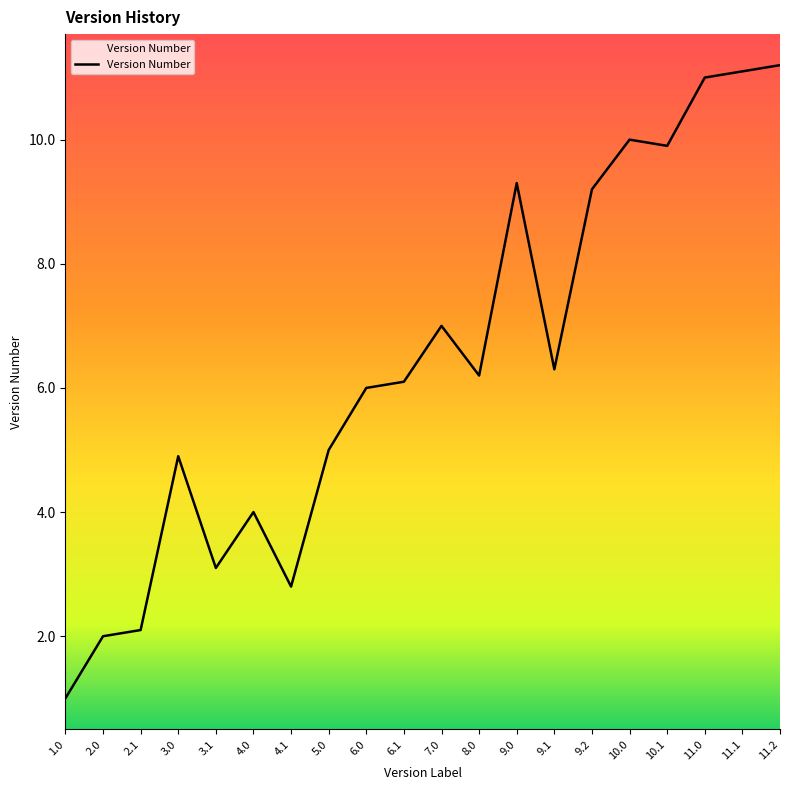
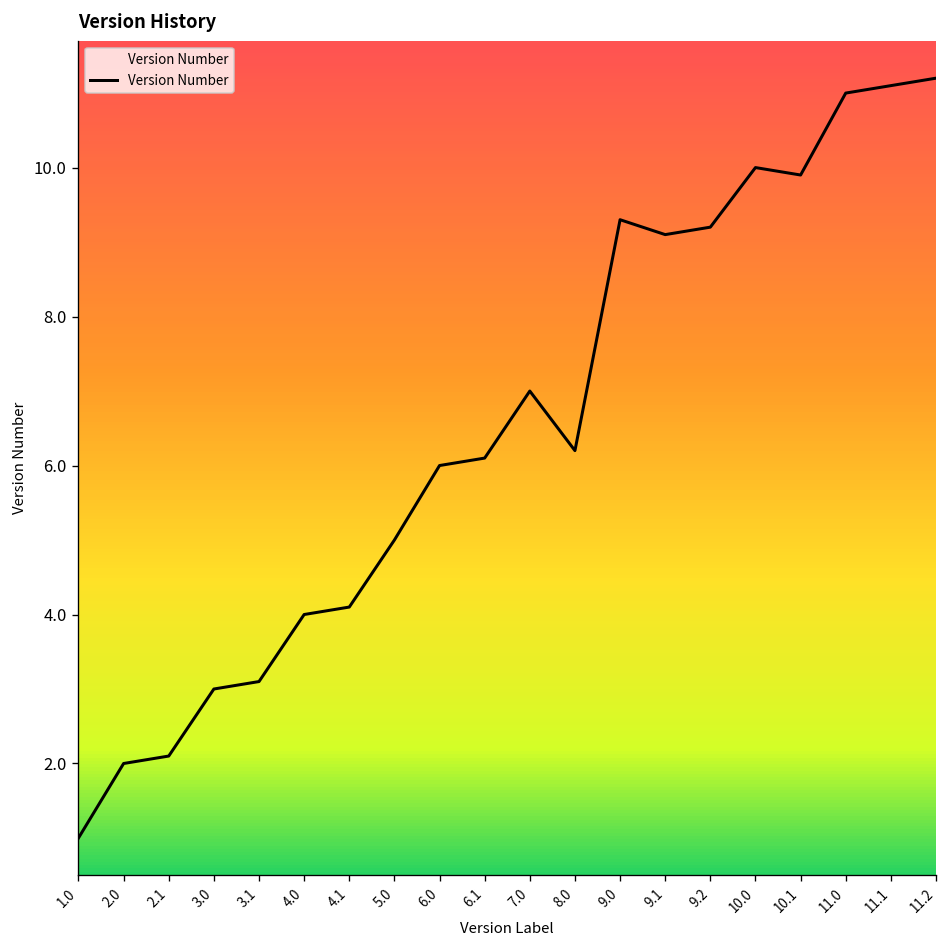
3.0: 4.9 -> 3.0
4.1: 2.8 -> 4.1
9.1: 6.3 -> 9.1
